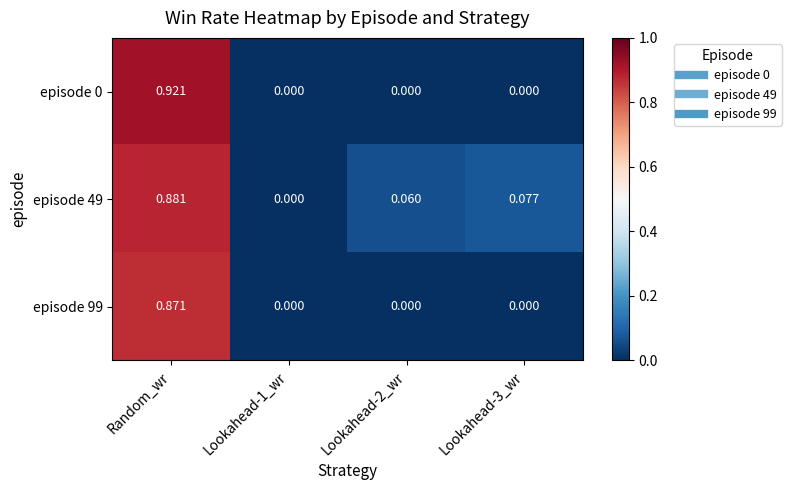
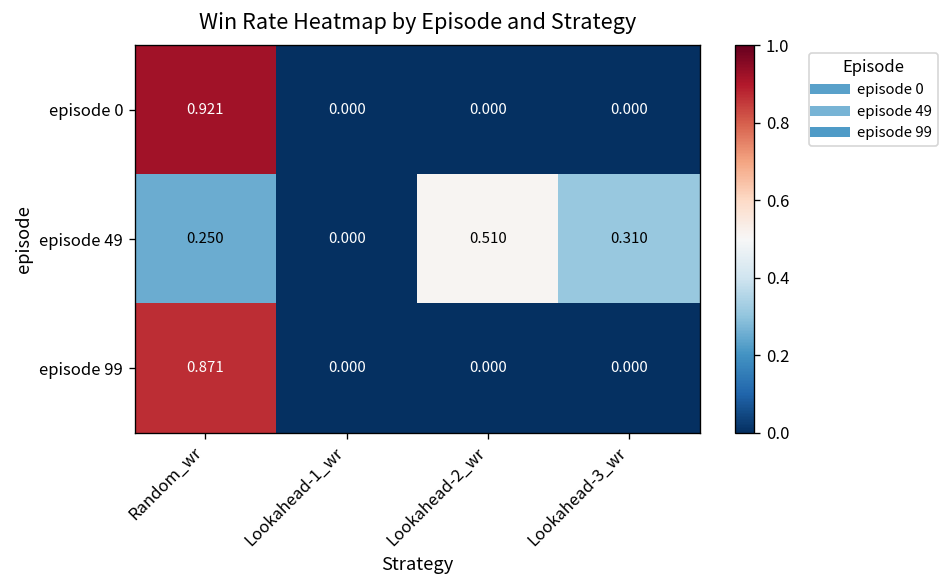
episode 49, Random_wr: 0.881 -> 0.250
episode 49, Lookahead-2_wr: 0.060 -> 0.510
episode 49, Lookahead-3_wr: 0.077 -> 0.310
